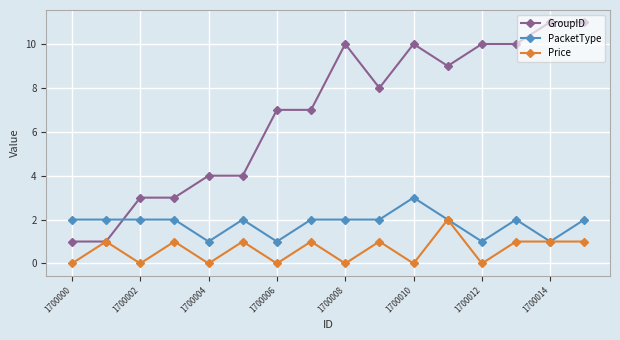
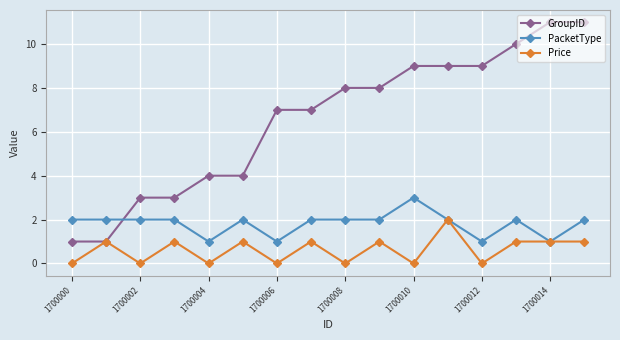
GroupID, 1700008: 10 -> 8
GroupID, 1700010: 10 -> 9
GroupID, 1700012: 10 -> 9
